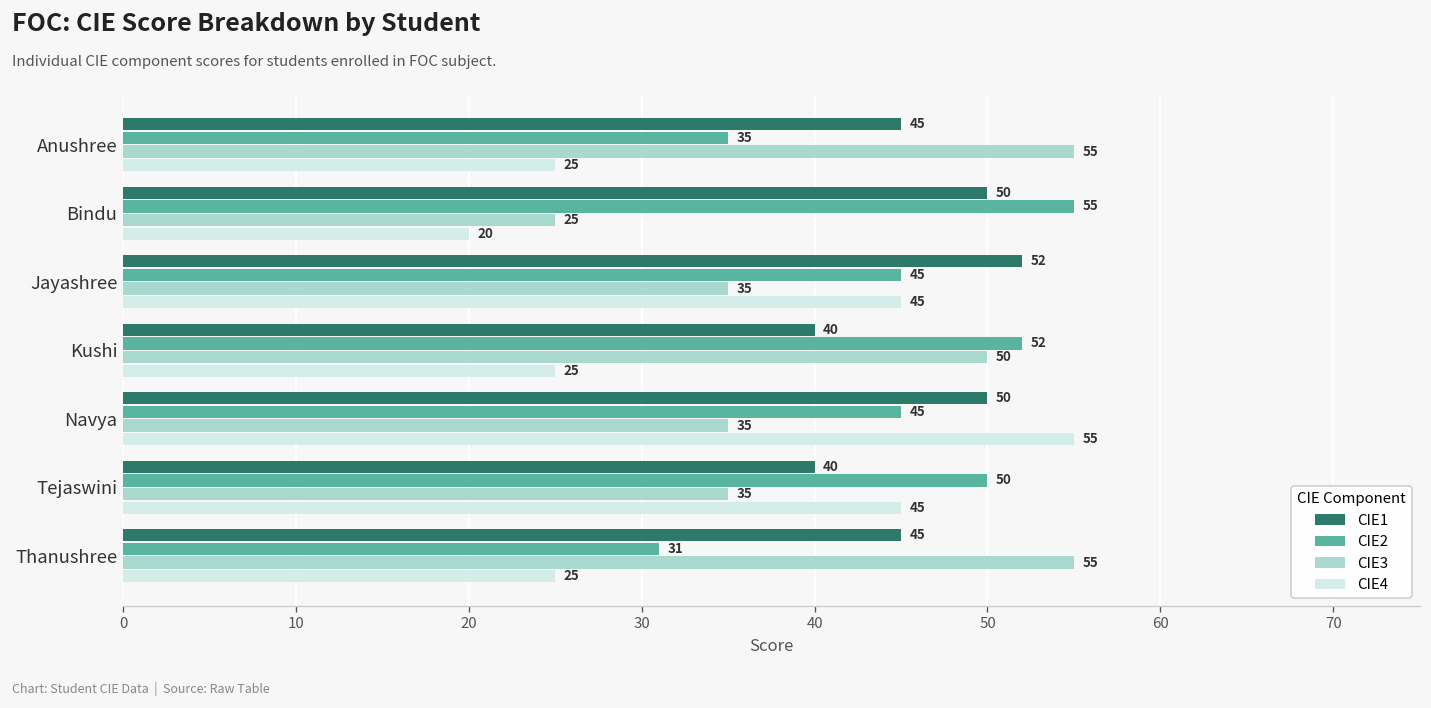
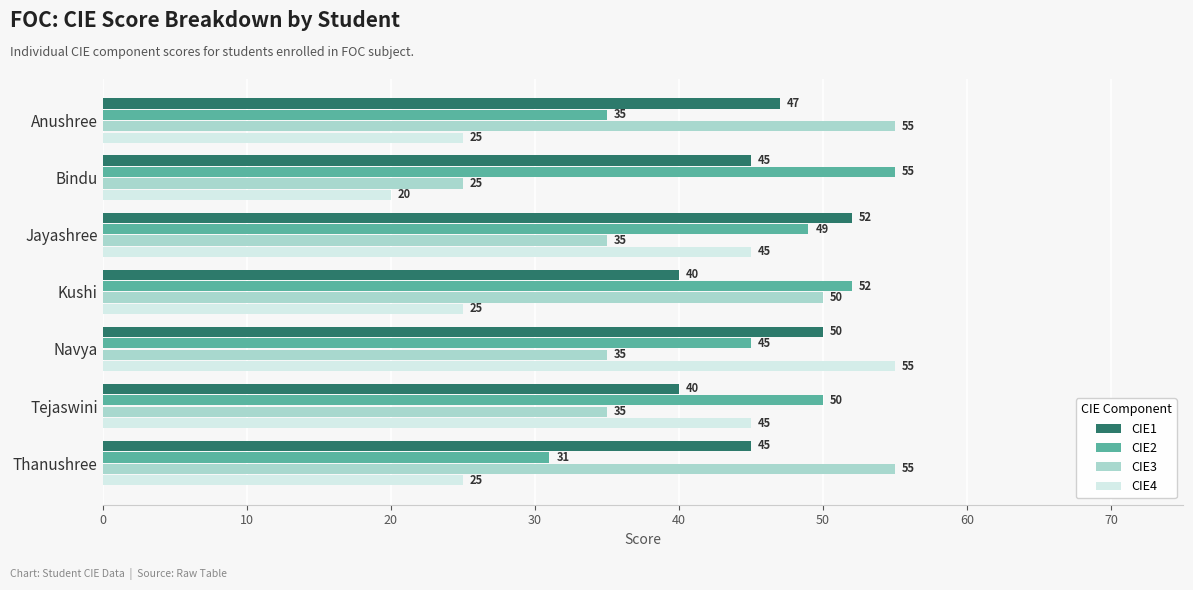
CIE1, Anushree: 45 -> 47
CIE1, Bindu: 50 -> 45
CIE2, Jayashree: 45 -> 49
